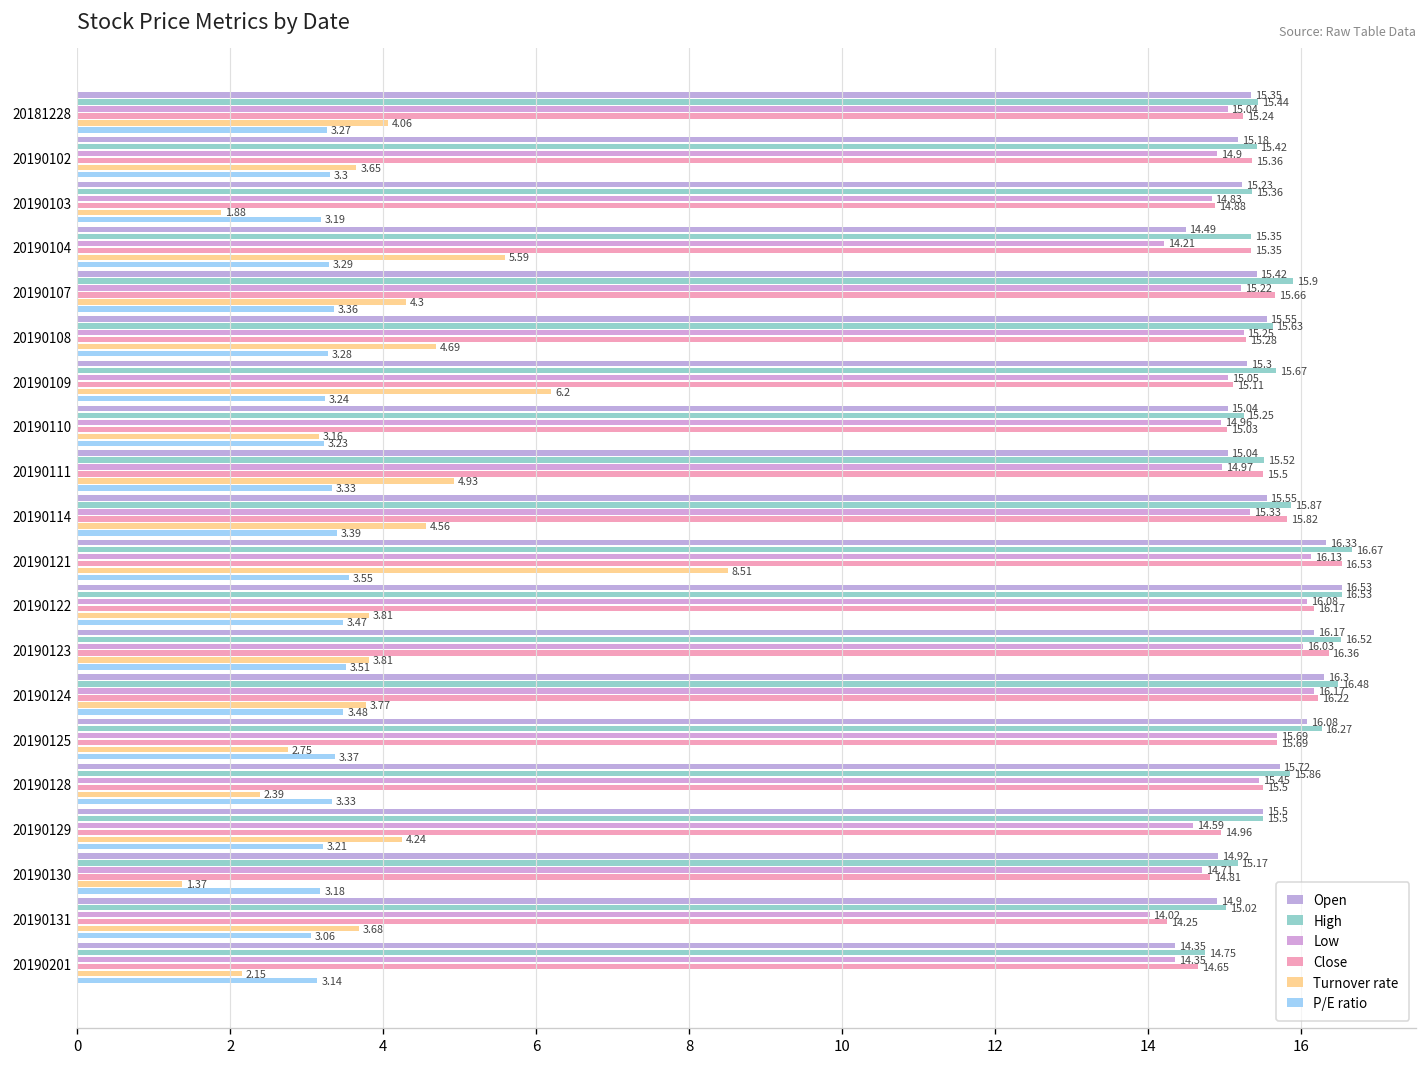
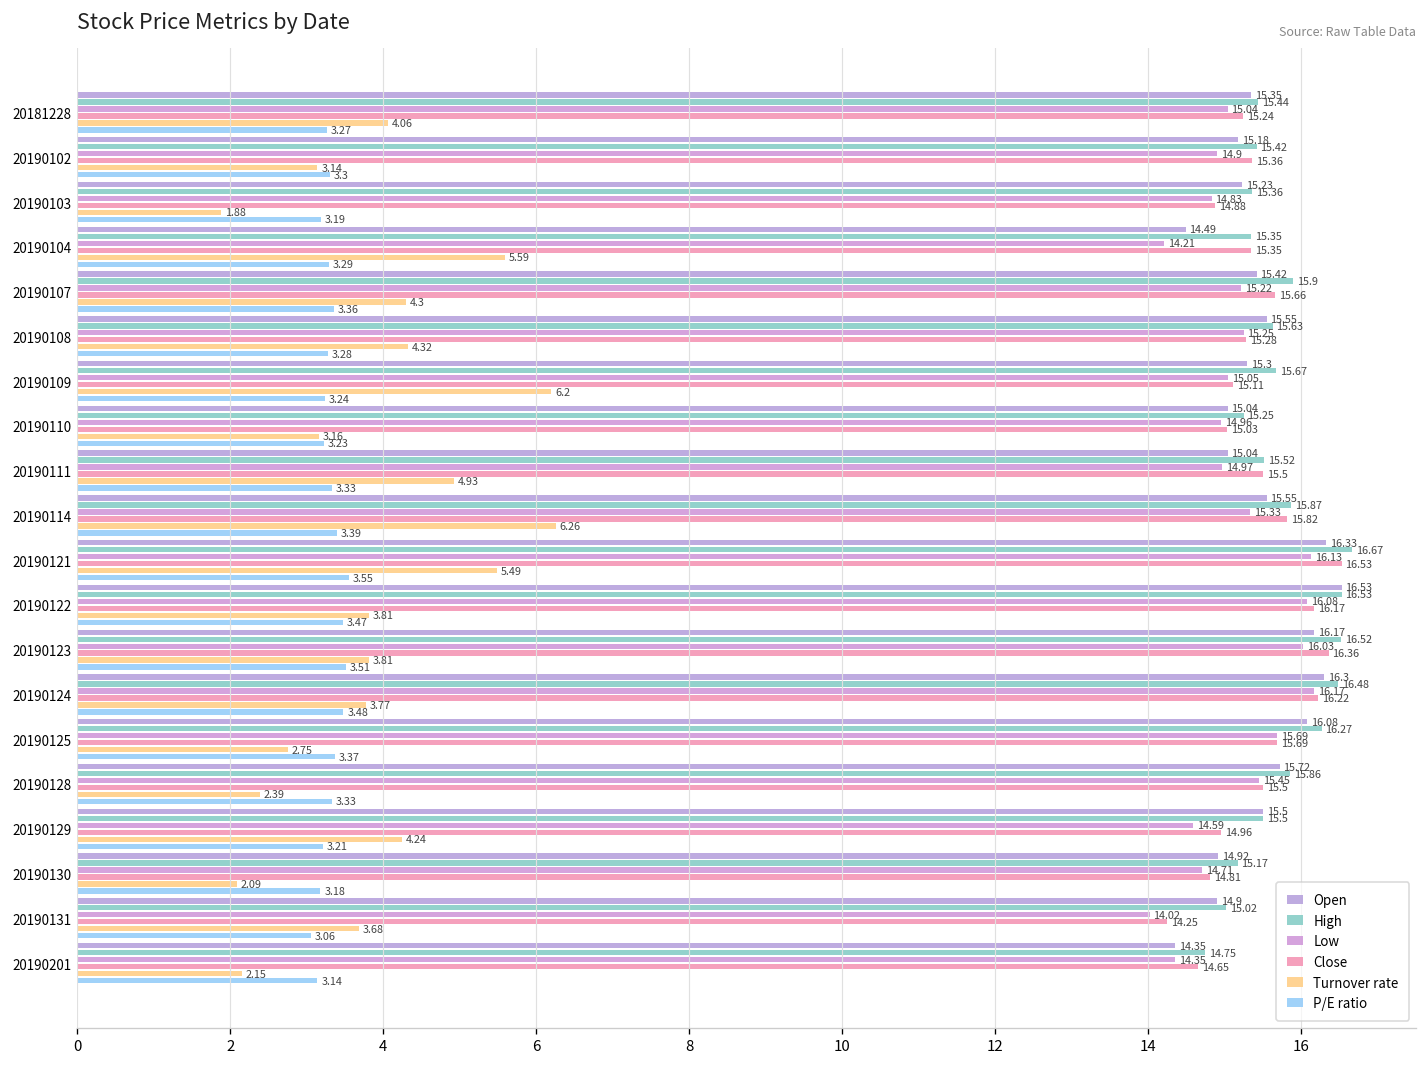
Turnover rate, 20190102: 3.65 -> 3.14
Turnover rate, 20190108: 4.69 -> 4.32
Turnover rate, 20190114: 4.56 -> 6.26
Turnover rate, 20190121: 8.51 -> 5.49
Turnover rate, 20190130: 1.37 -> 2.09
